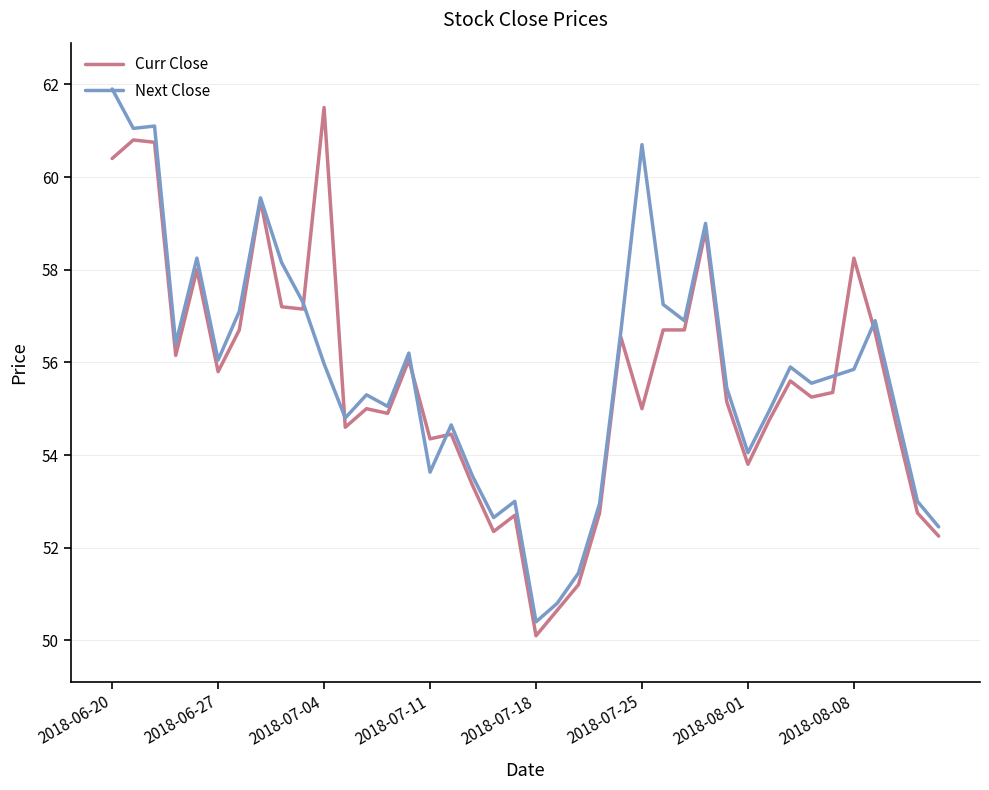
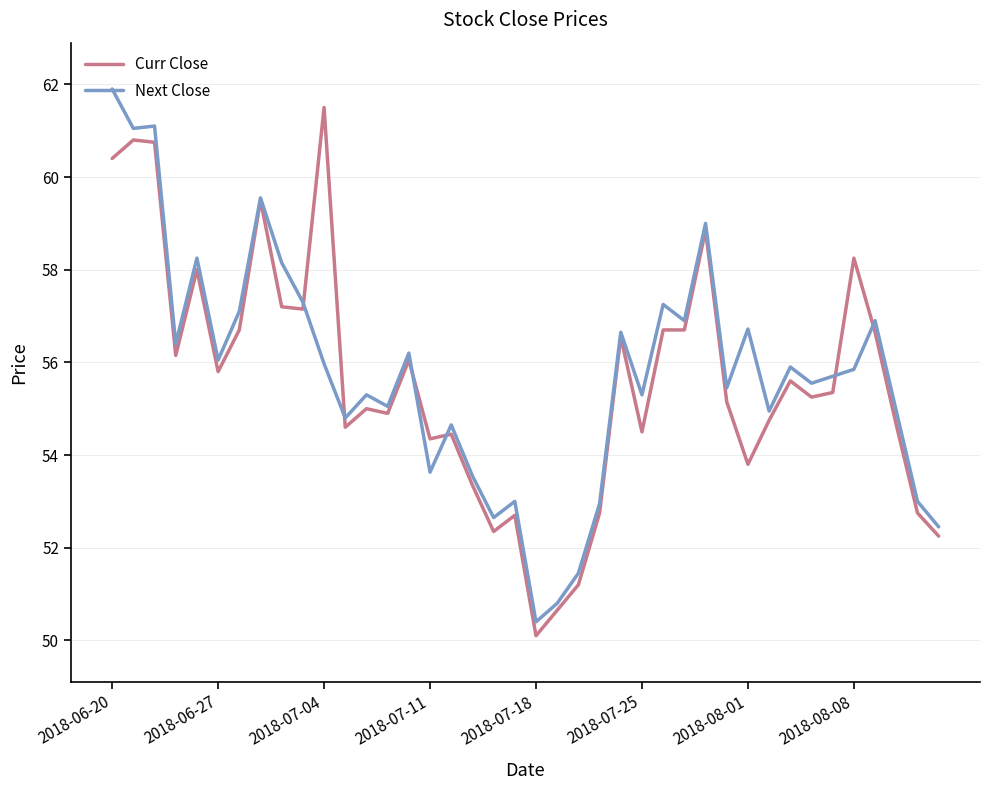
Curr Close, 2018-07-25: 55.0 -> 54.5
Next Close, 2018-07-25: 60.7 -> 55.3
Next Close, 2018-08-01: 54.1 -> 56.7
